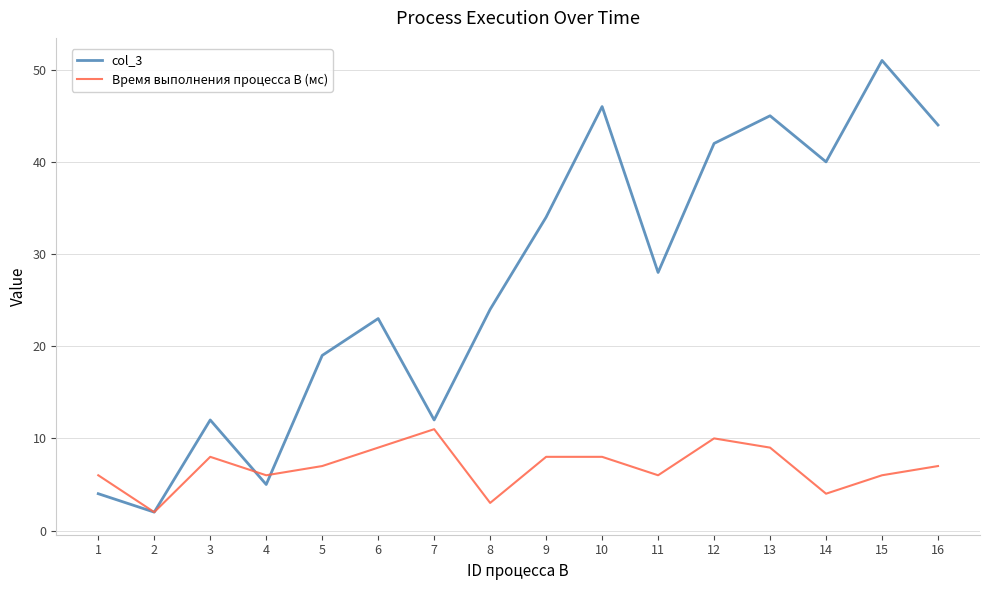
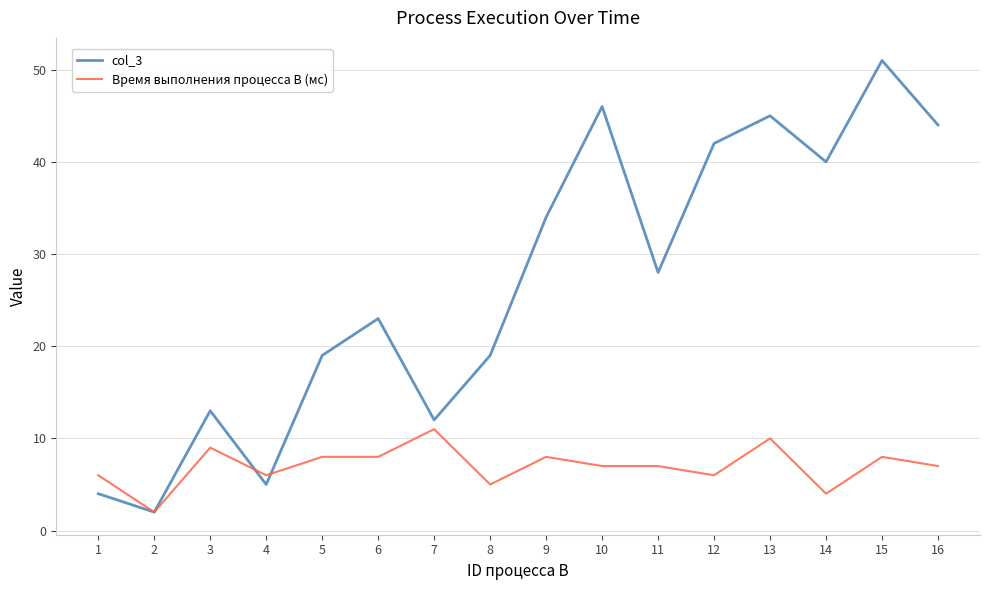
col_3, 3: 12 -> 13
Время выполнения процесса B (мс), 3: 8 -> 9
Время выполнения процесса B (мс), 5: 7 -> 8
Время выполнения процесса B (мс), 6: 9 -> 8
col_3, 8: 24 -> 19
Время выполнения процесса B (мс), 8: 3 -> 5
Время выполнения процесса B (мс), 10: 8 -> 7
Время выполнения процесса B (мс), 11: 6 -> 7
Время выполнения процесса B (мс), 12: 10 -> 6
Время выполнения процесса B (мс), 13: 9 -> 10
Время выполнения процесса B (мс), 15: 6 -> 8
